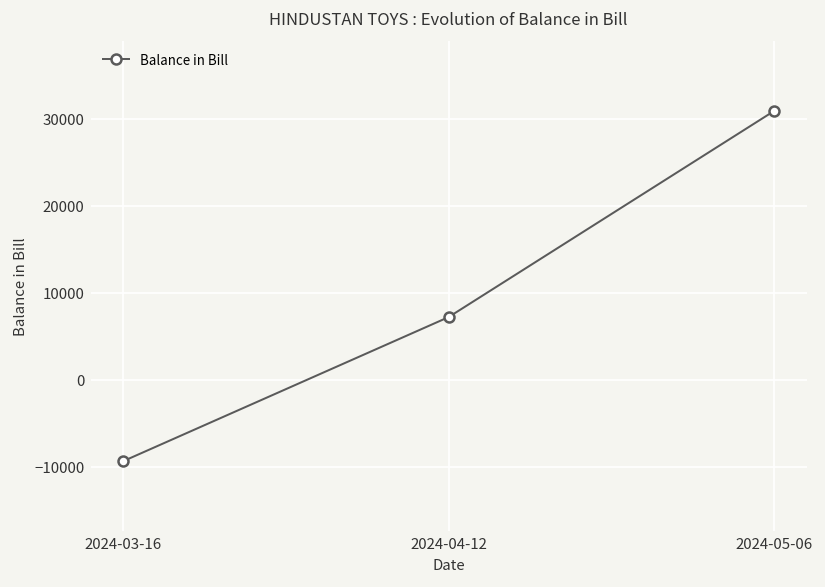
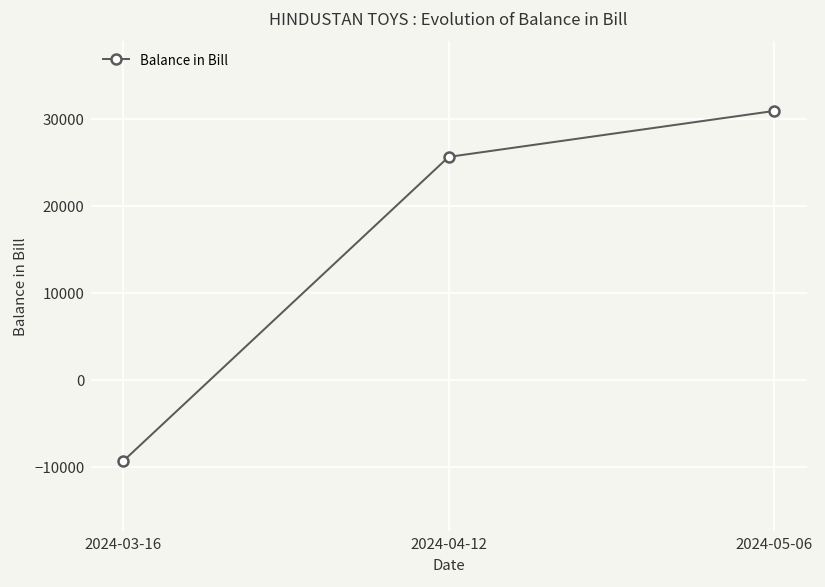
2024-04-12: 7000 -> 26000
